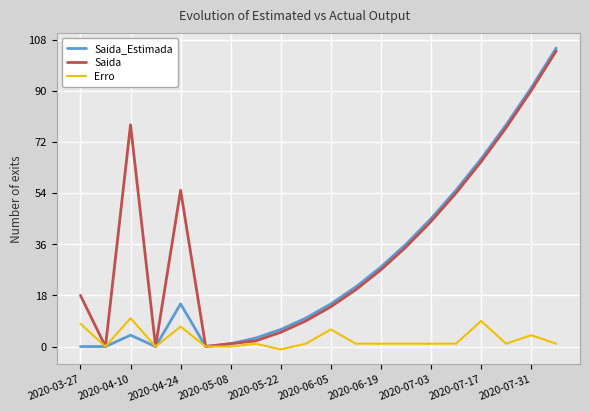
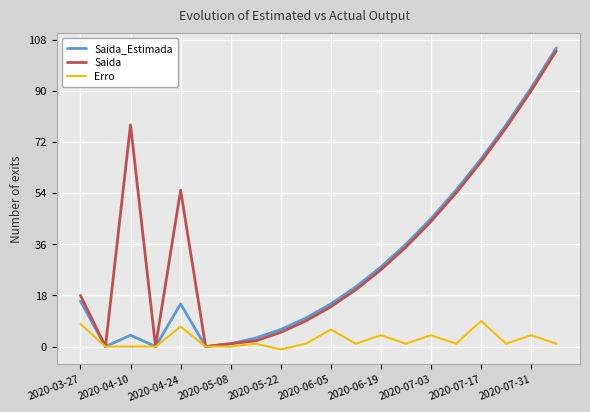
Saida_Estimada, 2020-03-27: 0 -> 16
Erro, 2020-04-10: 10 -> 0
Erro, 2020-06-19: 1 -> 4
Erro, 2020-07-03: 1 -> 4
